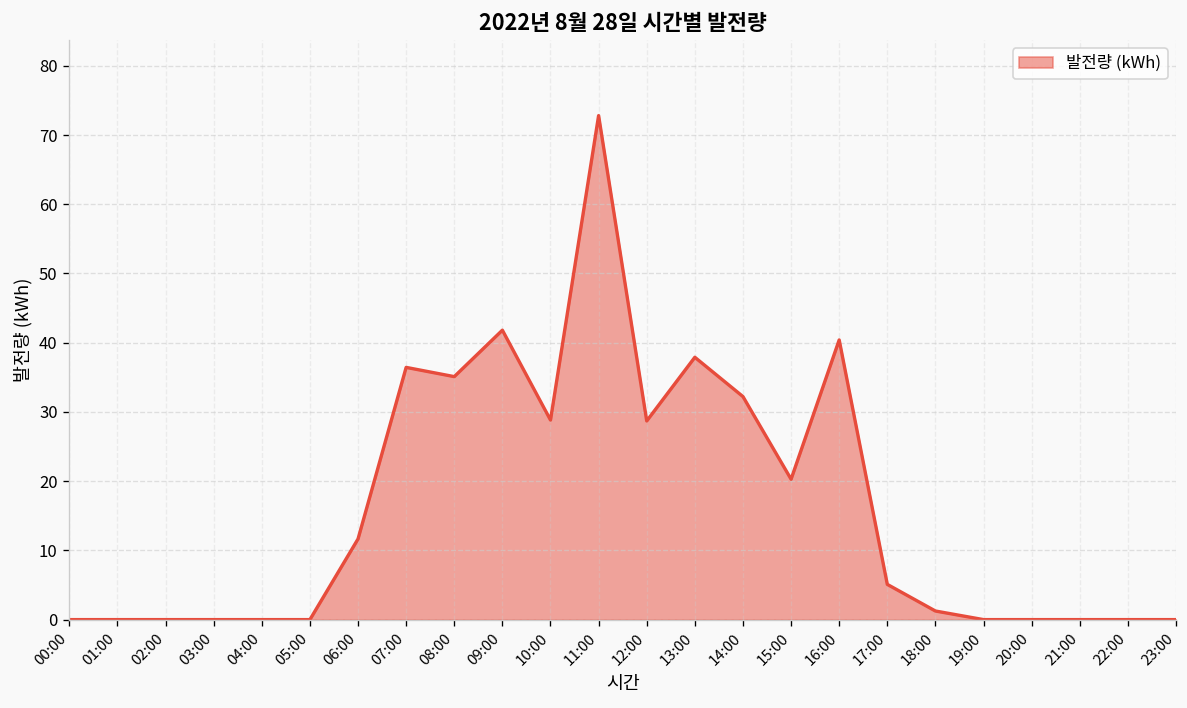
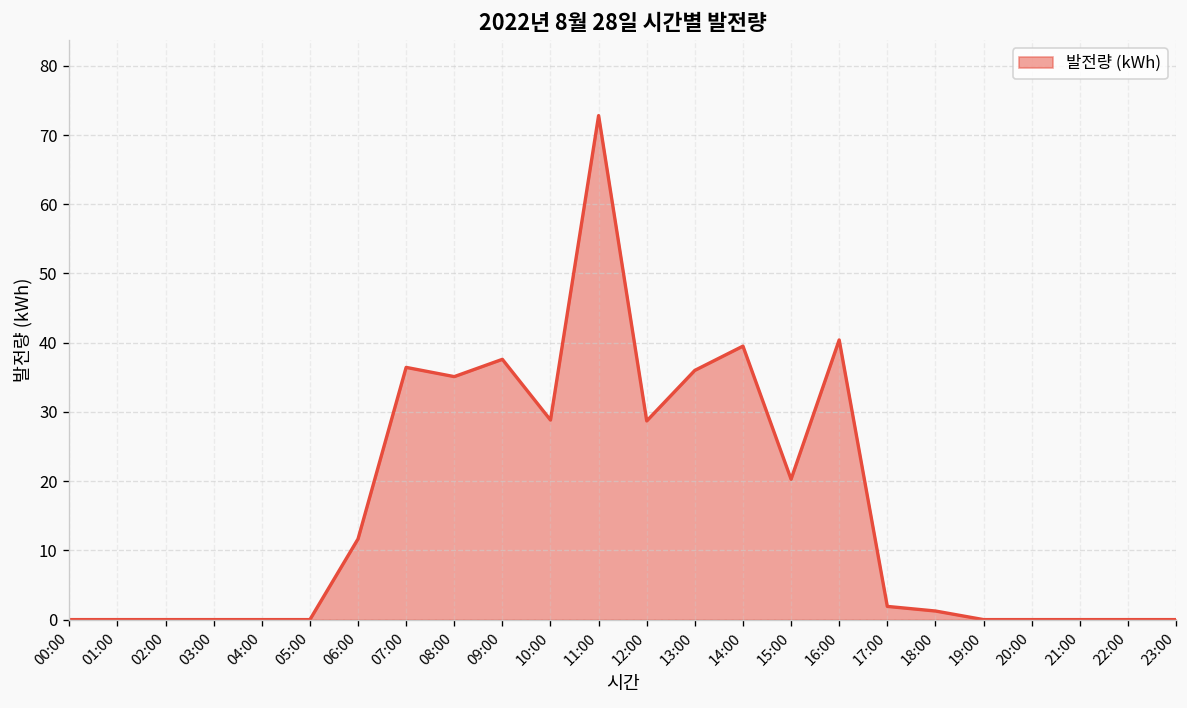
09:00: 42 -> 38
13:00: 38 -> 36
14:00: 32 -> 40
17:00: 5 -> 2
